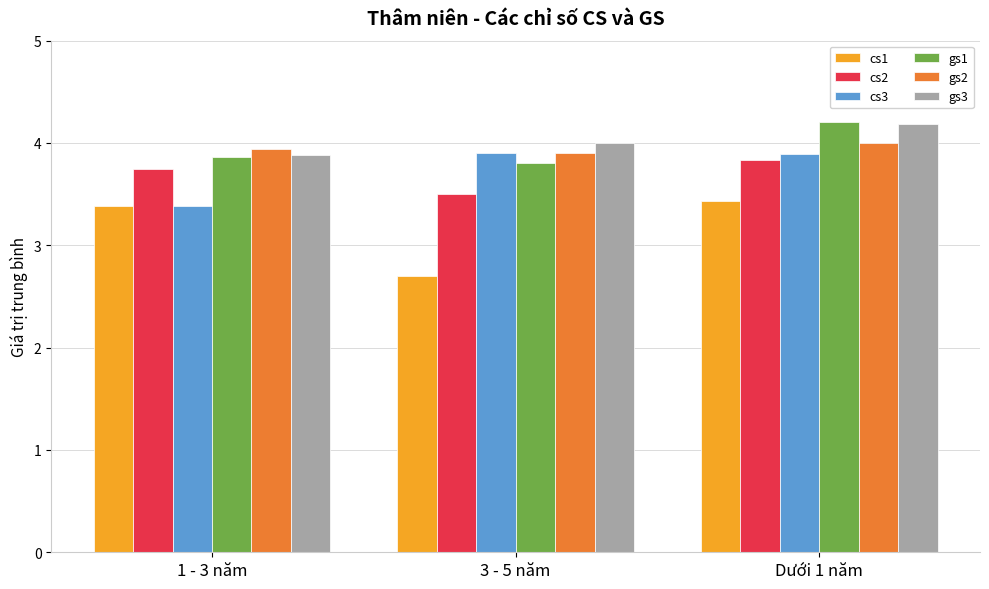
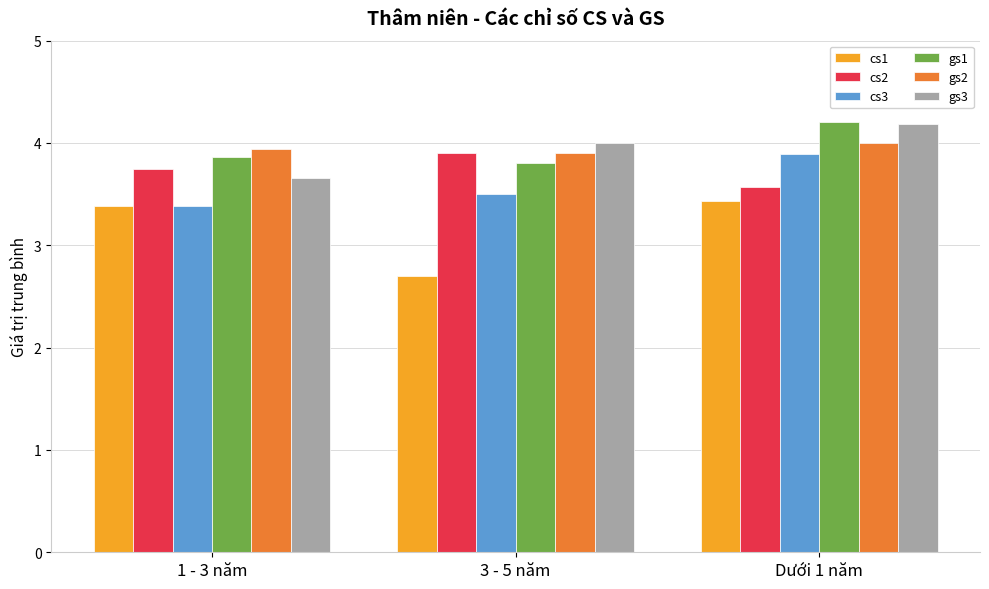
gs3, 1 - 3 năm: 3.88 -> 3.66
cs2, 3 - 5 năm: 3.5 -> 3.9
cs3, 3 - 5 năm: 3.9 -> 3.5
cs2, Dưới 1 năm: 3.83 -> 3.57
